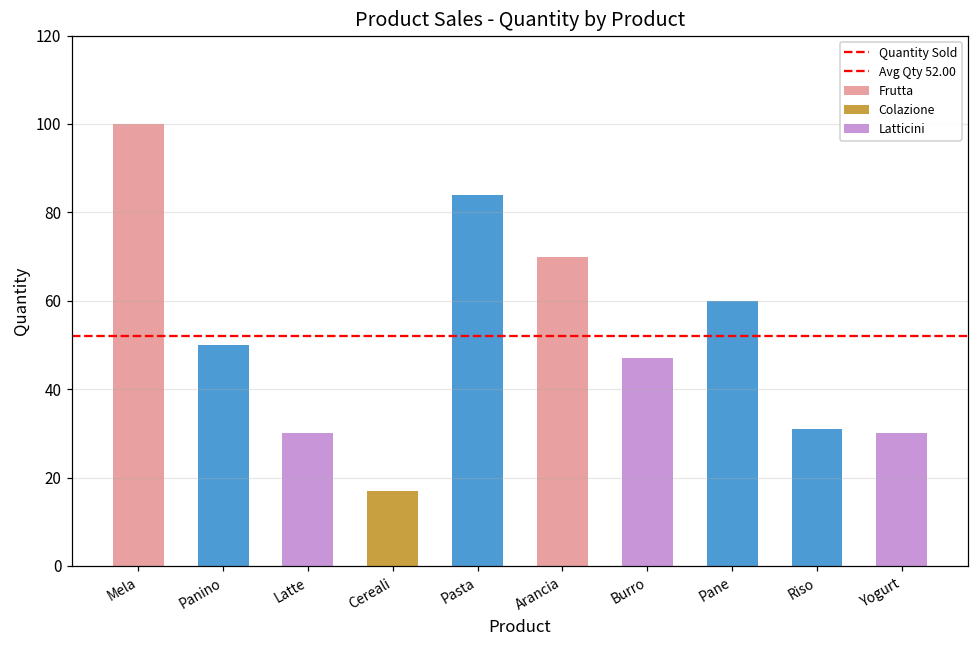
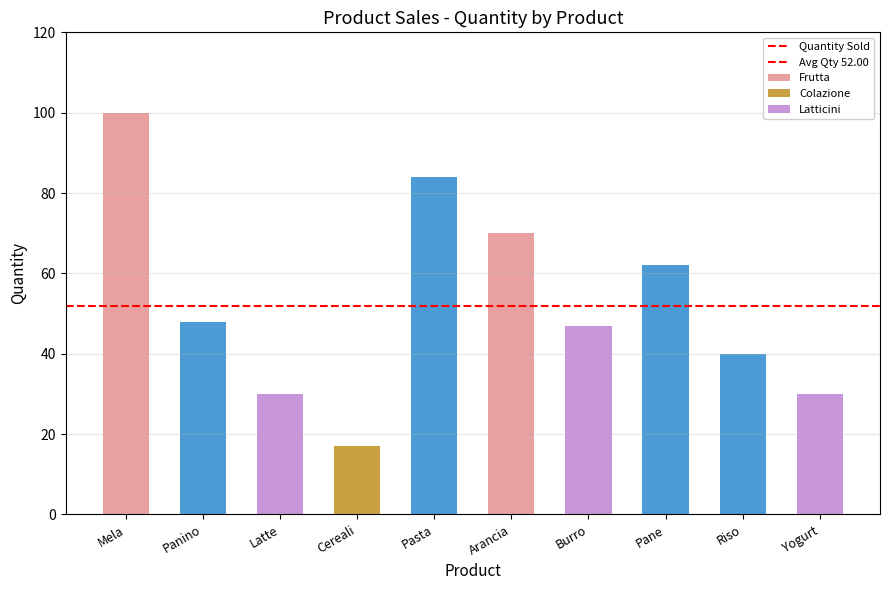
Panino: 50 -> 48
Pane: 60 -> 62
Riso: 31 -> 40
